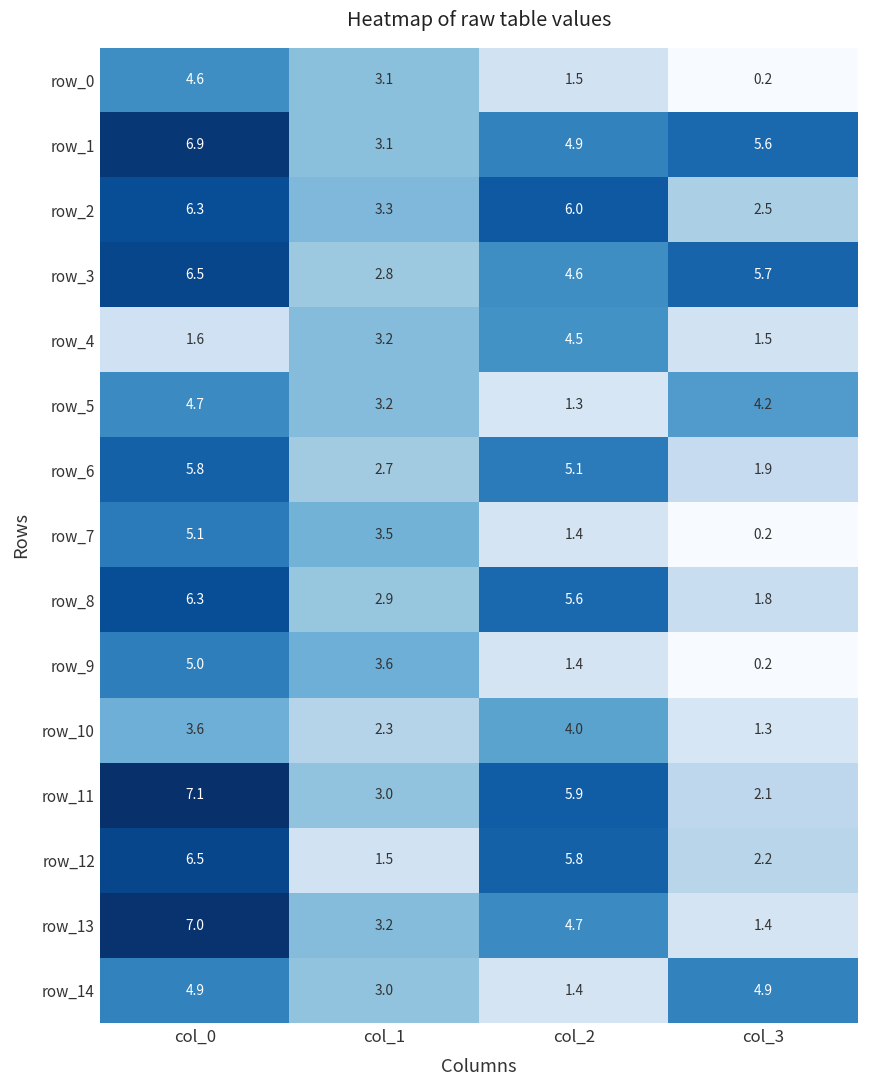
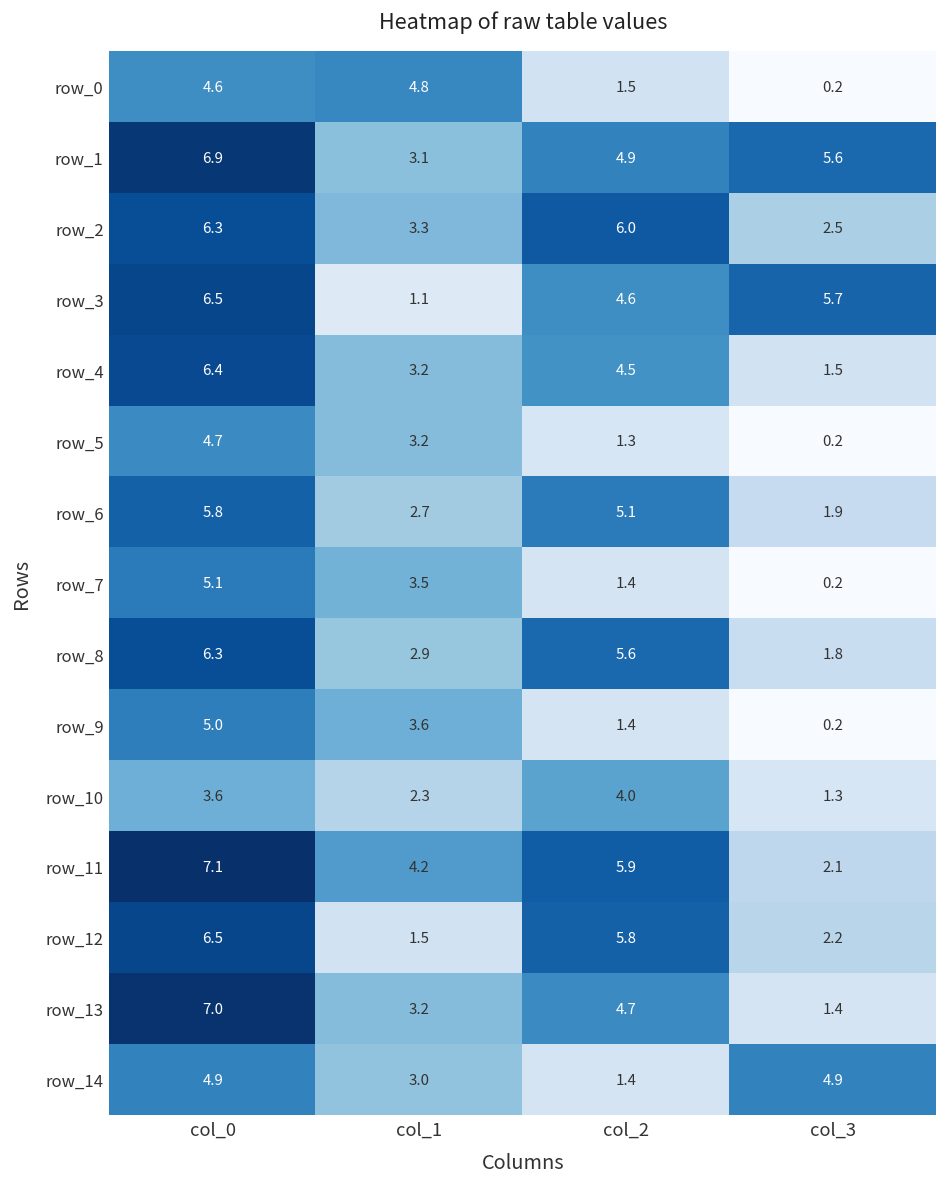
row_0, col_1: 3.1 -> 4.8
row_3, col_1: 2.8 -> 1.1
row_4, col_0: 1.6 -> 6.4
row_5, col_3: 4.2 -> 0.2
row_11, col_1: 3.0 -> 4.2
